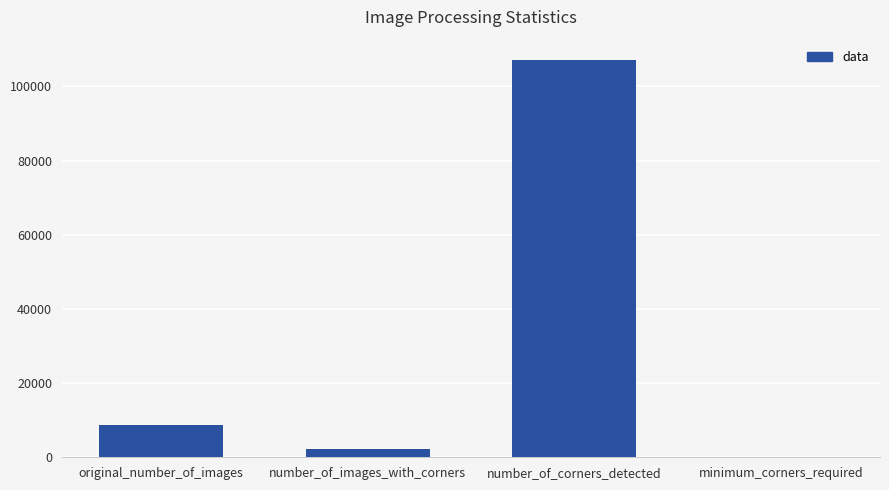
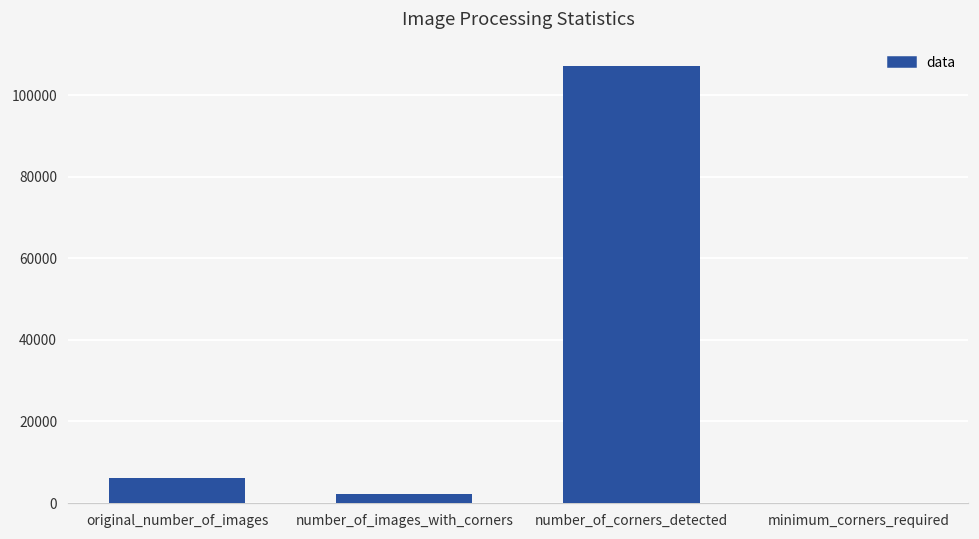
original_number_of_images: 9000 -> 6000
